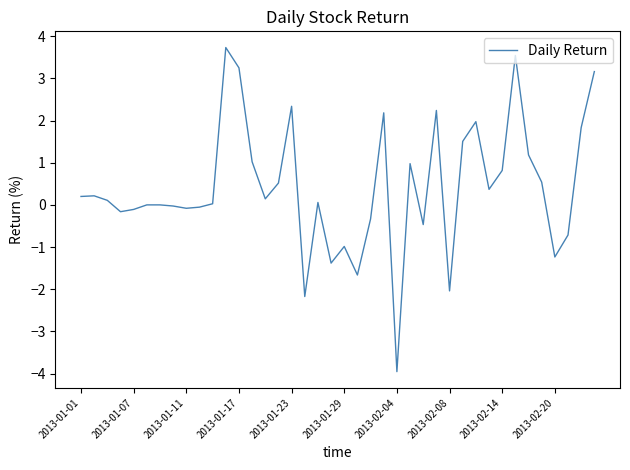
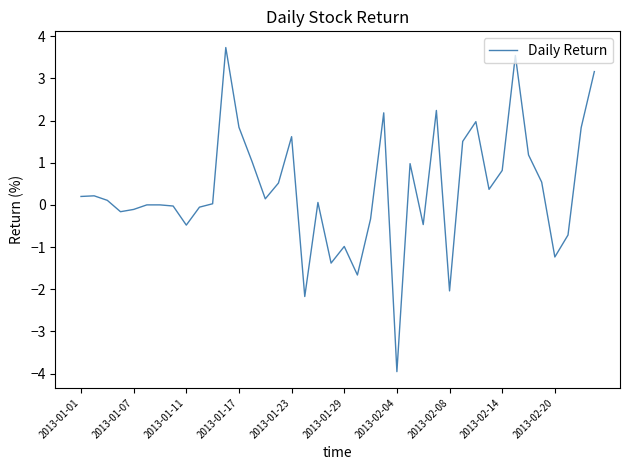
2013-01-11: -0.1 -> -0.5
2013-01-17: 3.2 -> 1.8
2013-01-23: 2.3 -> 1.6
